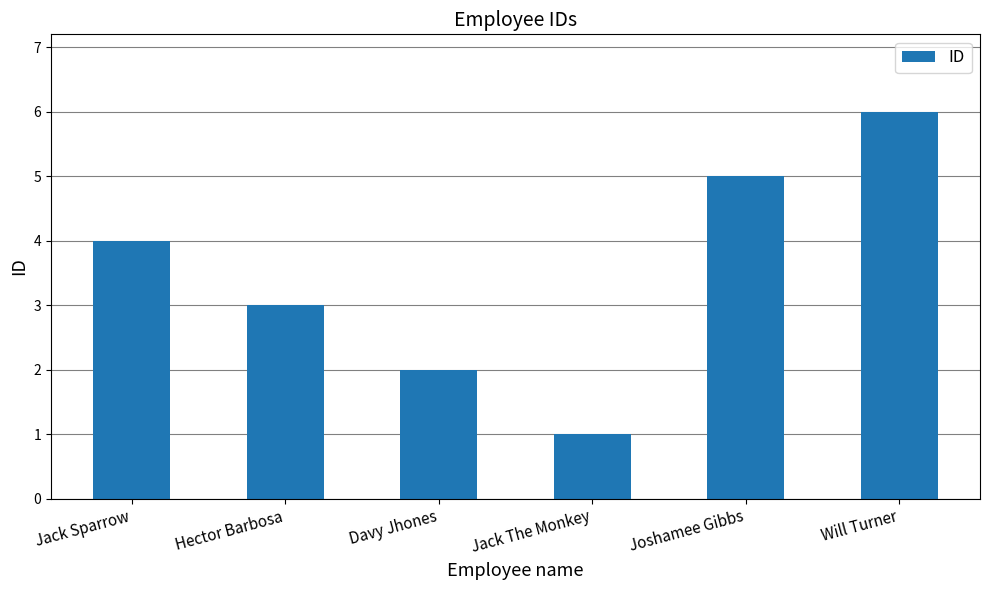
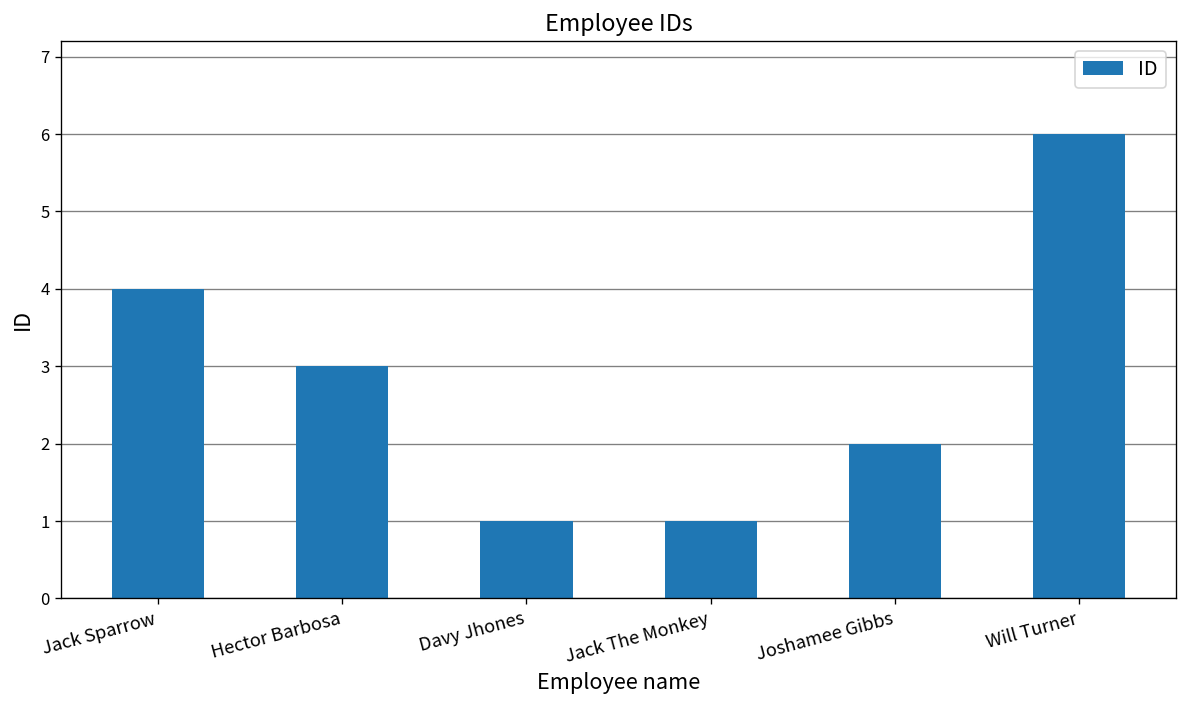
Davy Jhones: 2 -> 1
Joshamee Gibbs: 5 -> 2
